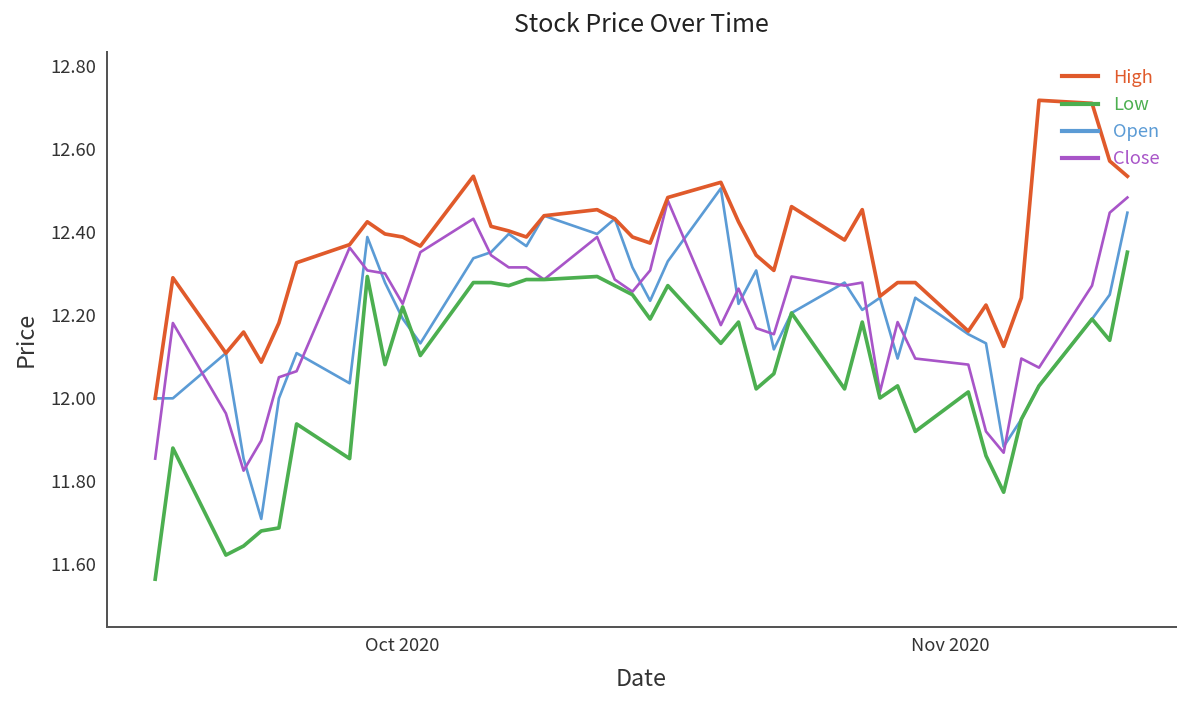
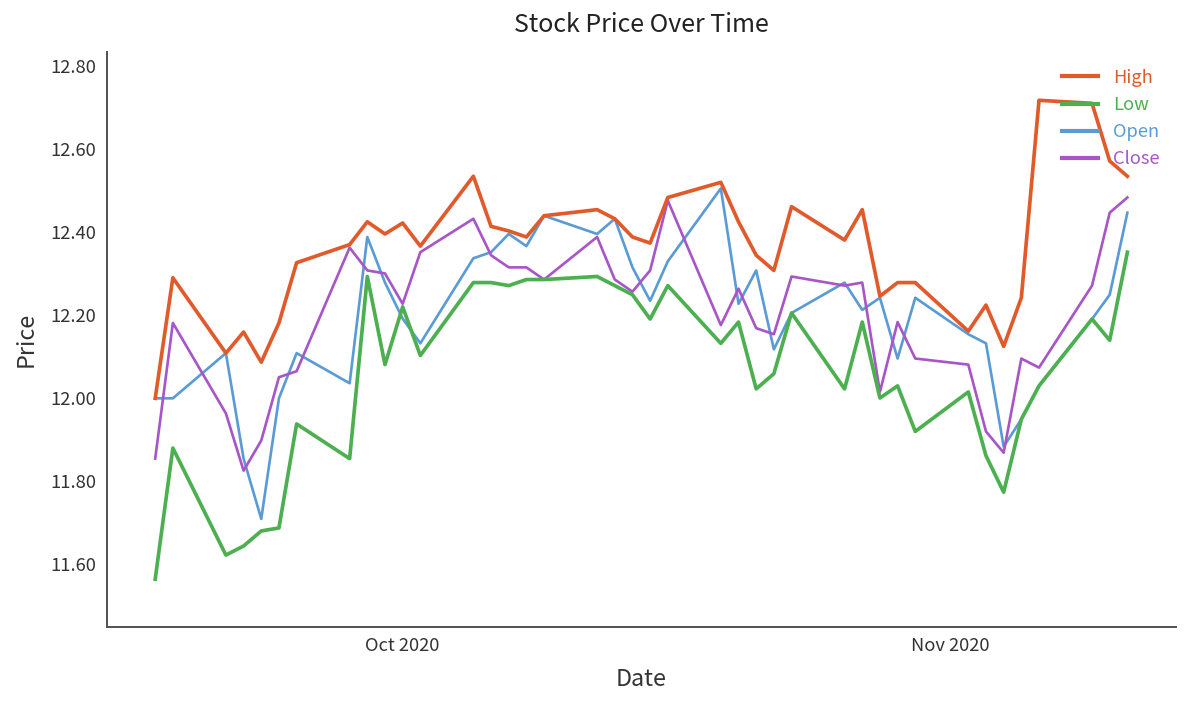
High, Oct 2020: 12.39 -> 12.42
